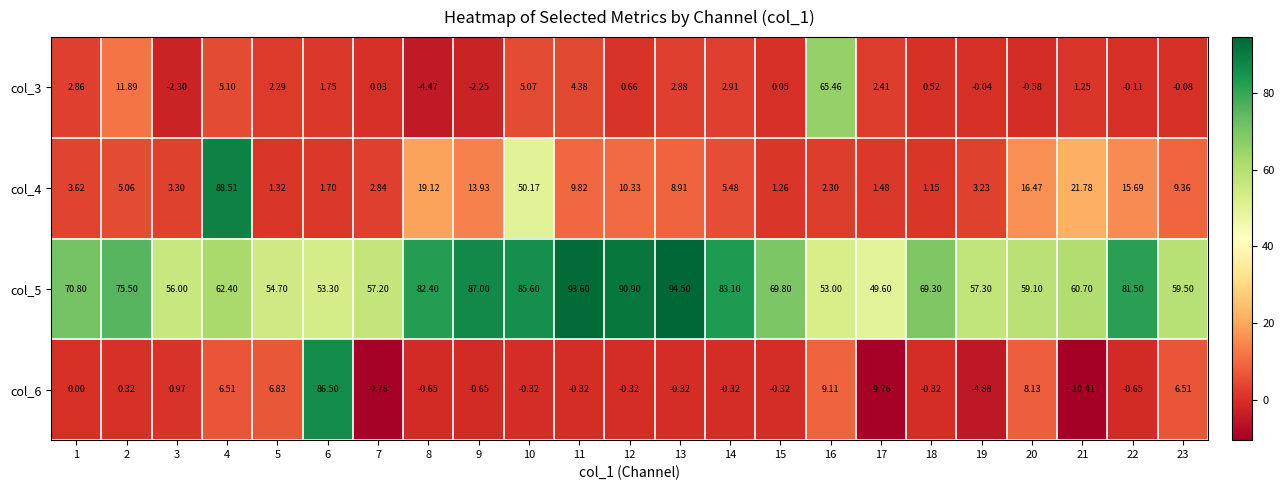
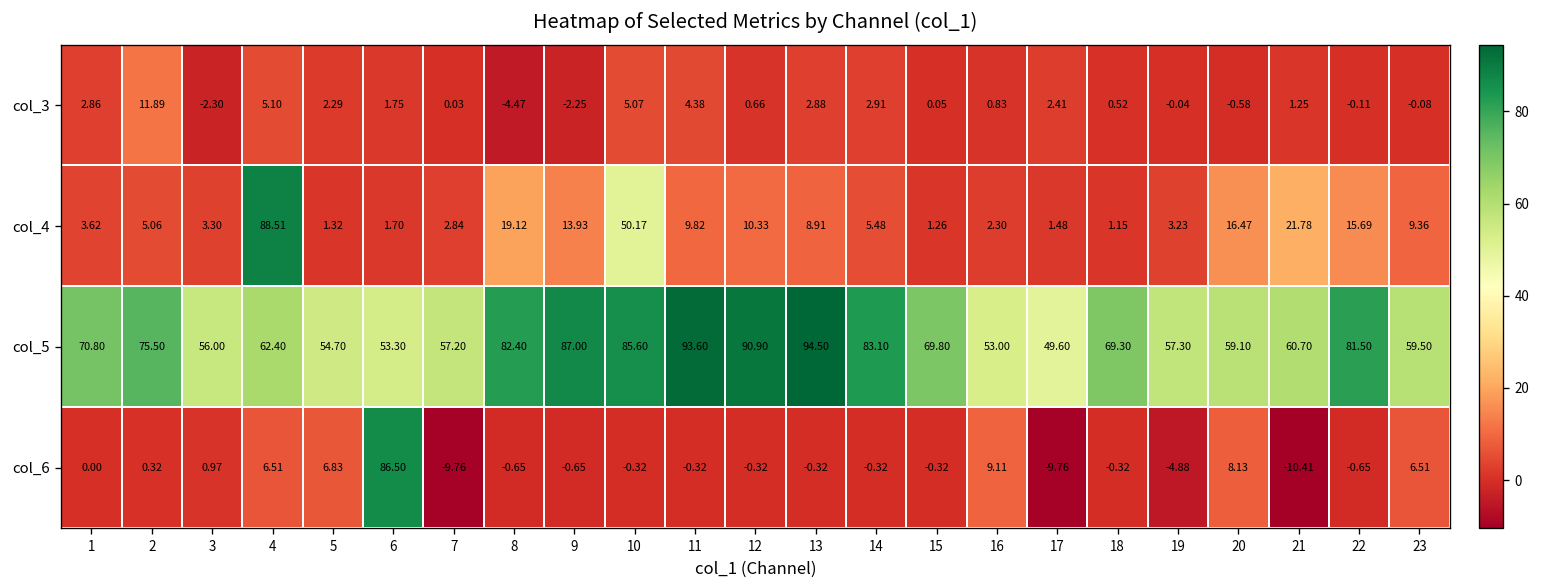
col_3, 16: 65.46 -> 0.83
